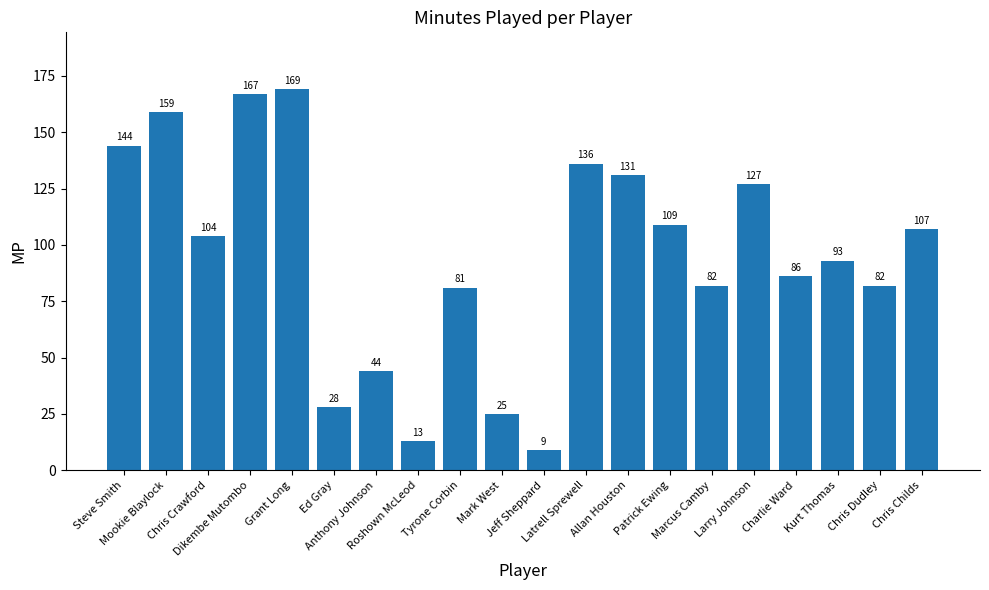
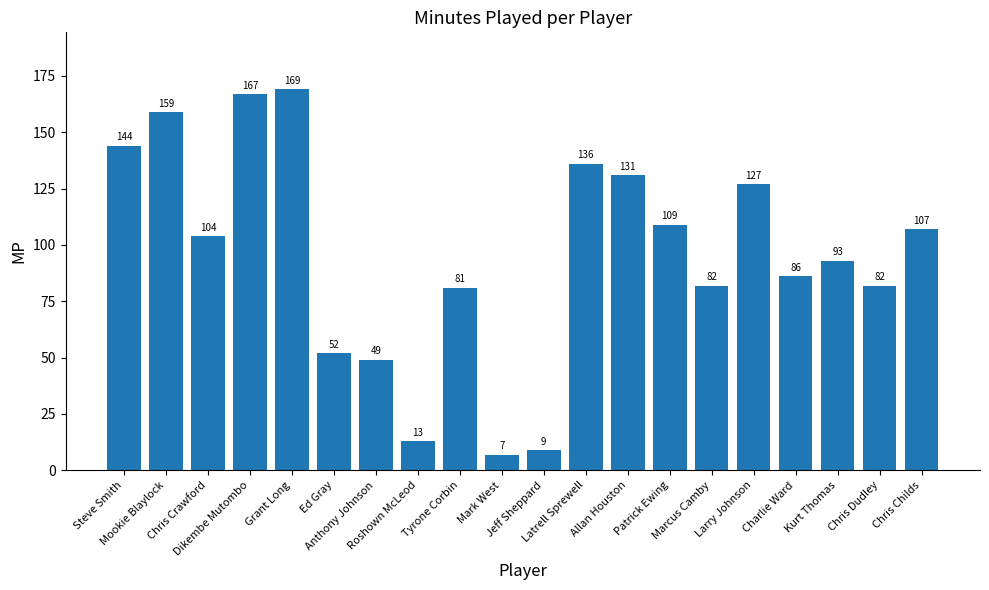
Ed Gray: 28 -> 52
Anthony Johnson: 44 -> 49
Mark West: 25 -> 7
